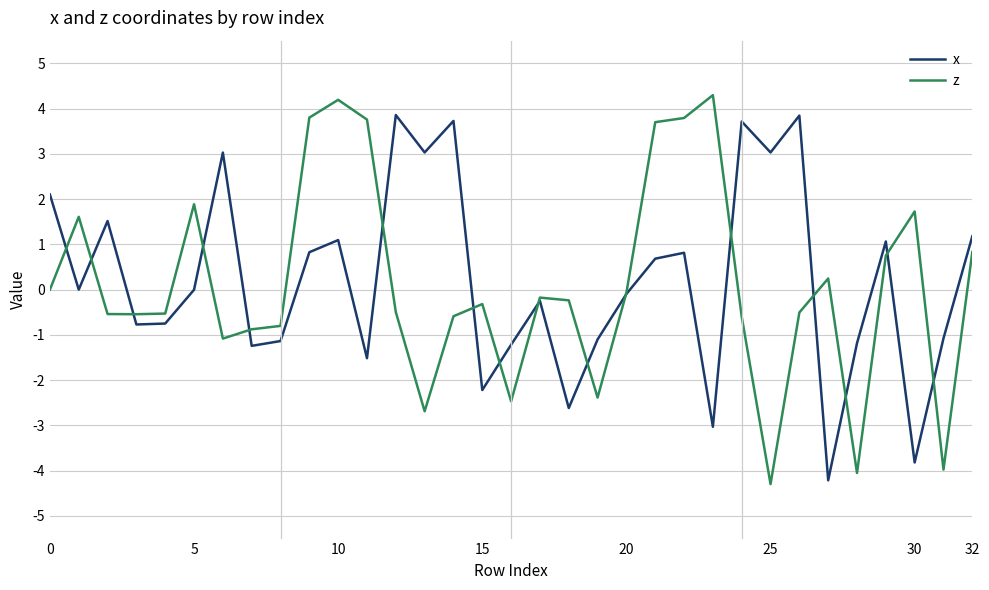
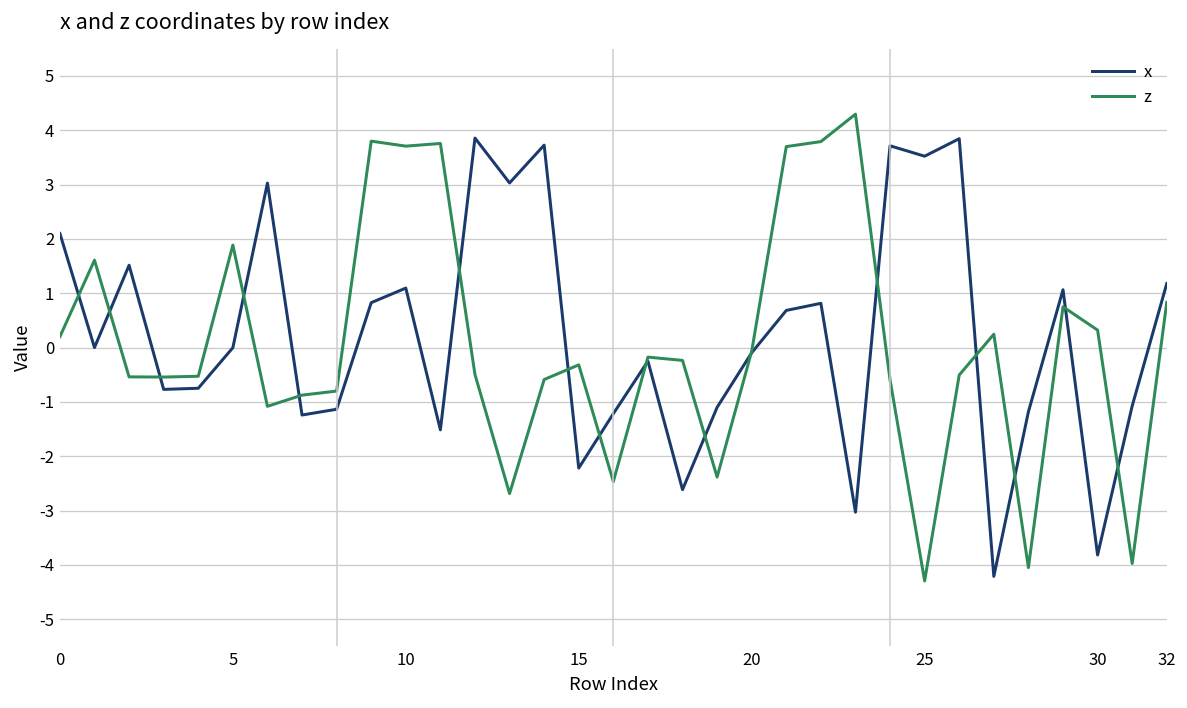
z, 0: 0.0 -> 0.2
z, 10: 4.2 -> 3.7
x, 25: 3.0 -> 3.5
z, 30: 1.7 -> 0.3
